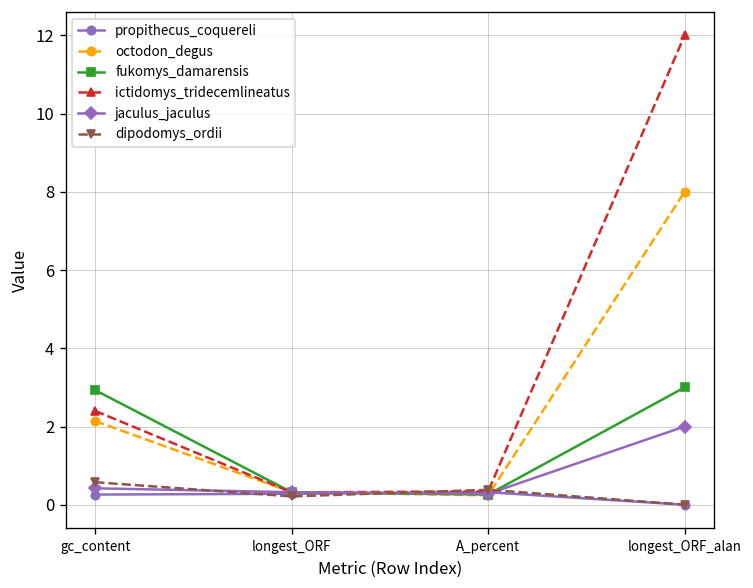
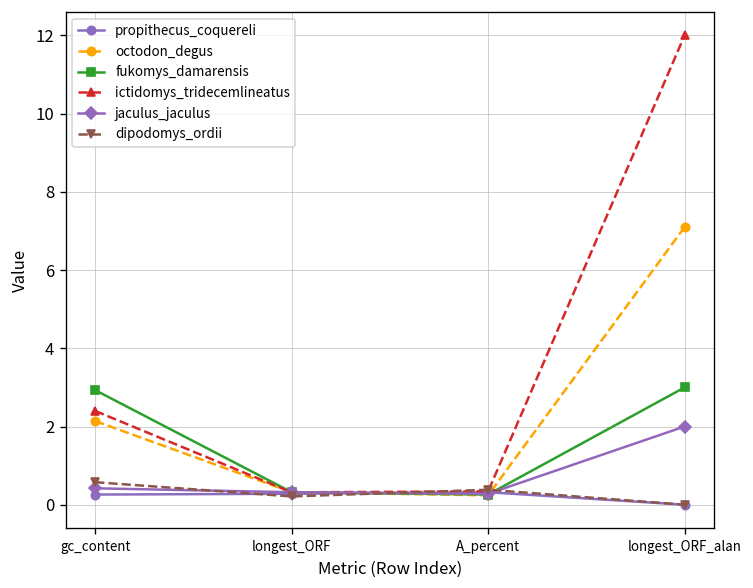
octodon_degus, longest_ORF_alan: 8.0 -> 7.1
